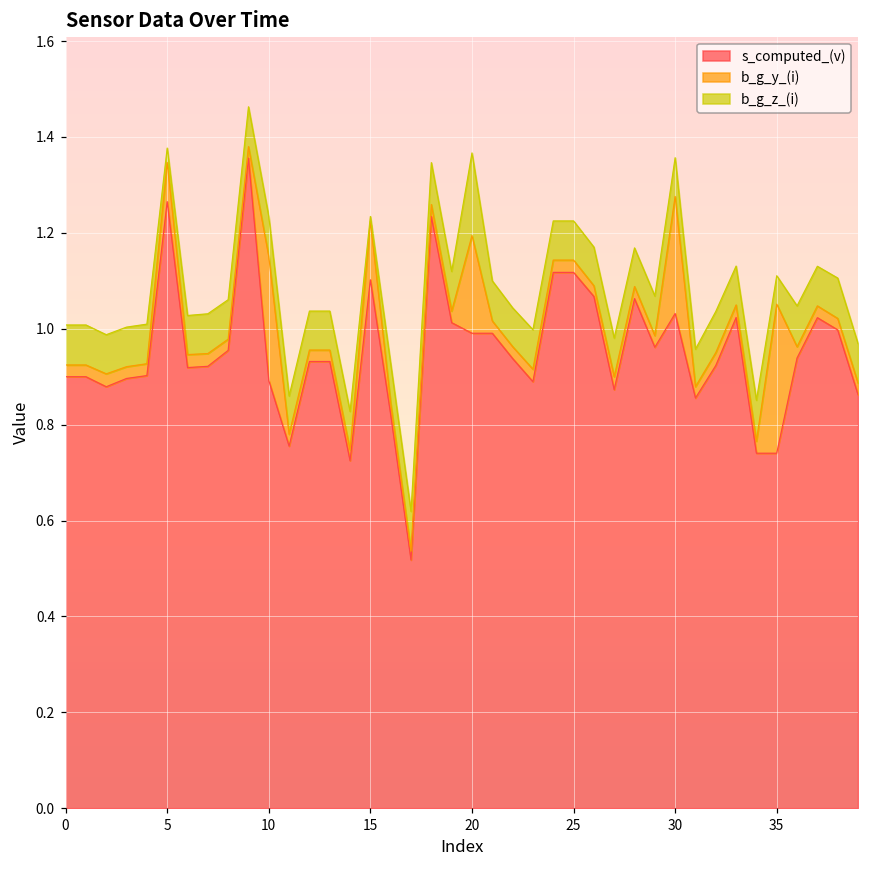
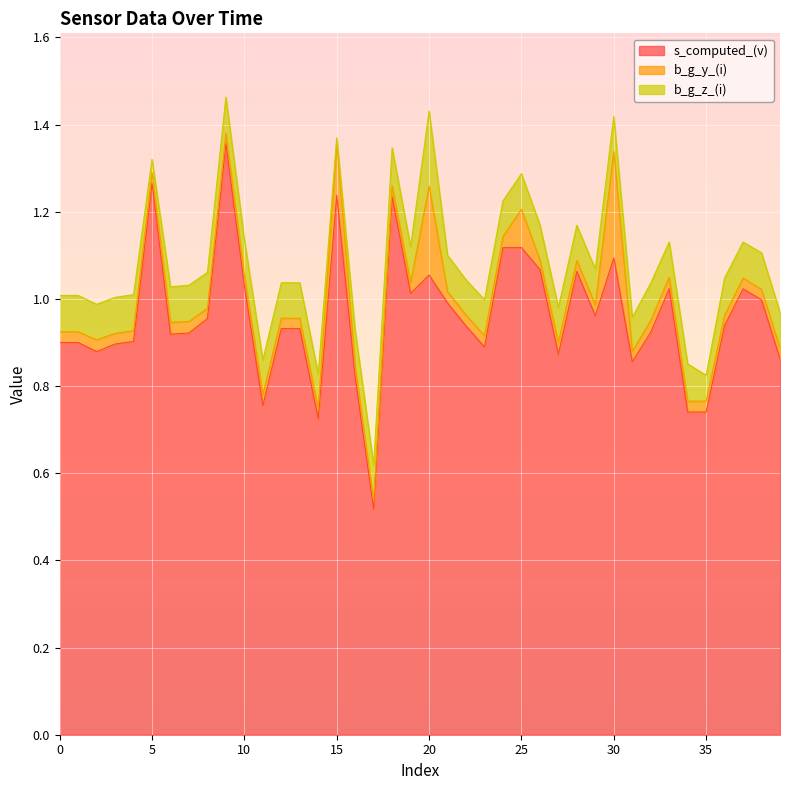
b_g_y_(i), 5: 0.08 -> 0.02
s_computed_(v), 10: 0.89 -> 1.03
b_g_y_(i), 10: 0.26 -> 0.02
s_computed_(v), 15: 1.10 -> 1.24
s_computed_(v), 20: 0.99 -> 1.05
b_g_y_(i), 25: 0.03 -> 0.09
s_computed_(v), 30: 1.03 -> 1.09
b_g_y_(i), 35: 0.31 -> 0.02
